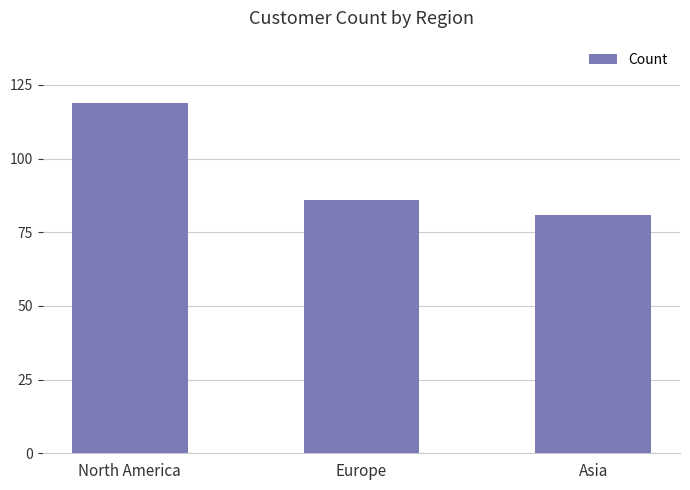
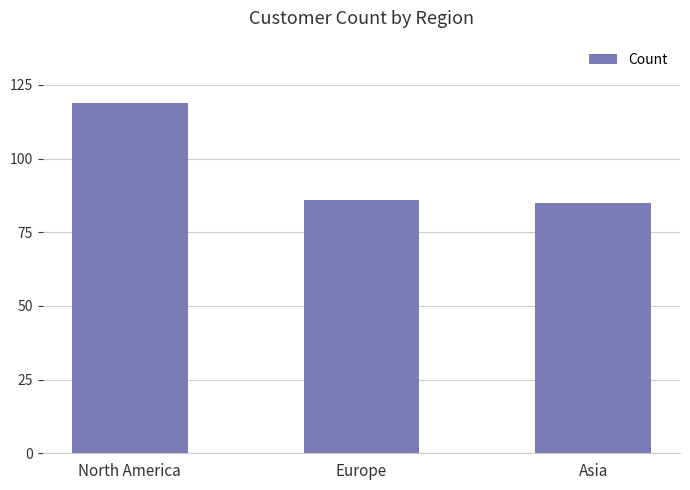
Asia: 81 -> 85
